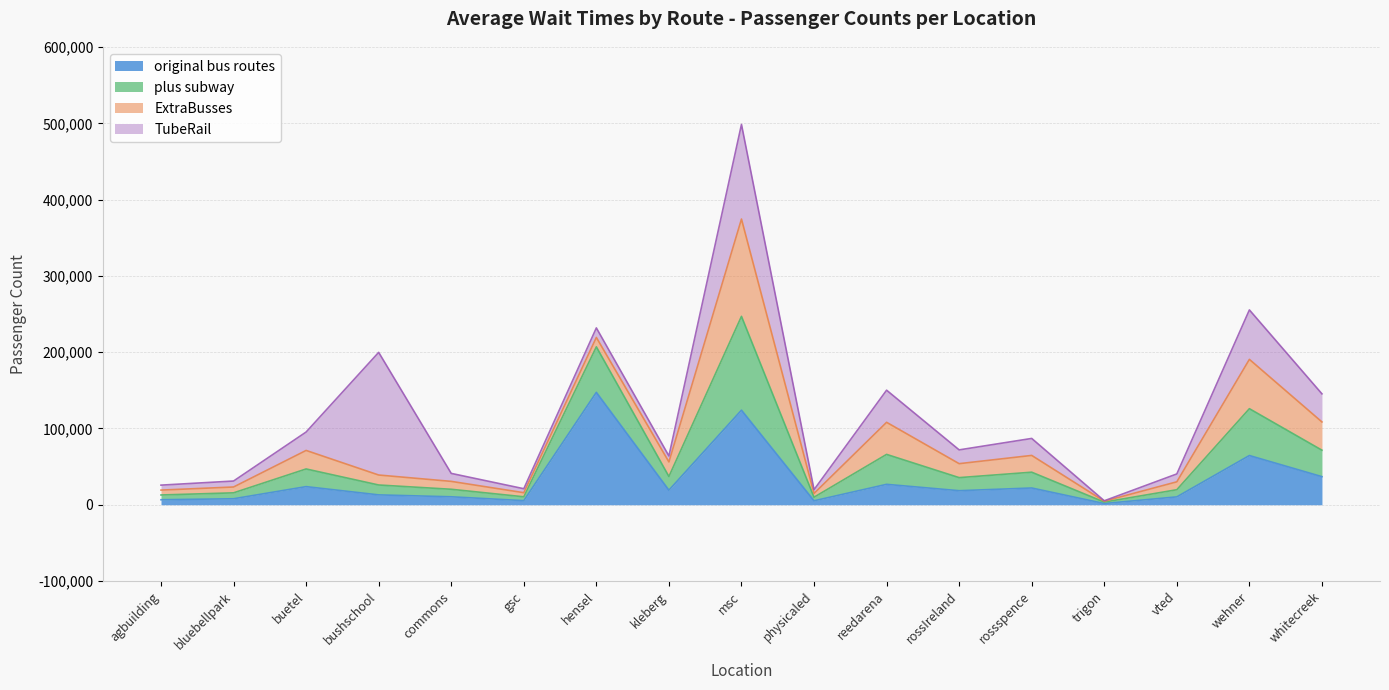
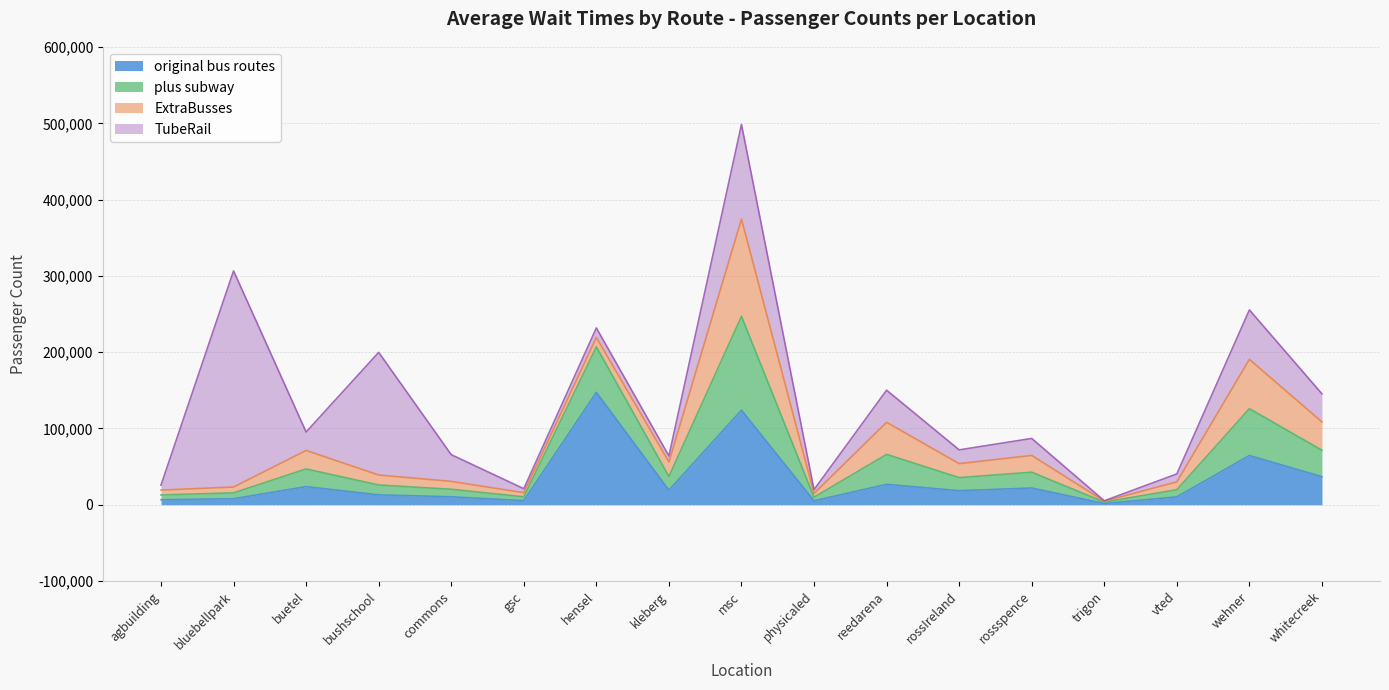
TubeRail, bluebellpark: 10,000 -> 280,000
TubeRail, commons: 10,000 -> 40,000
